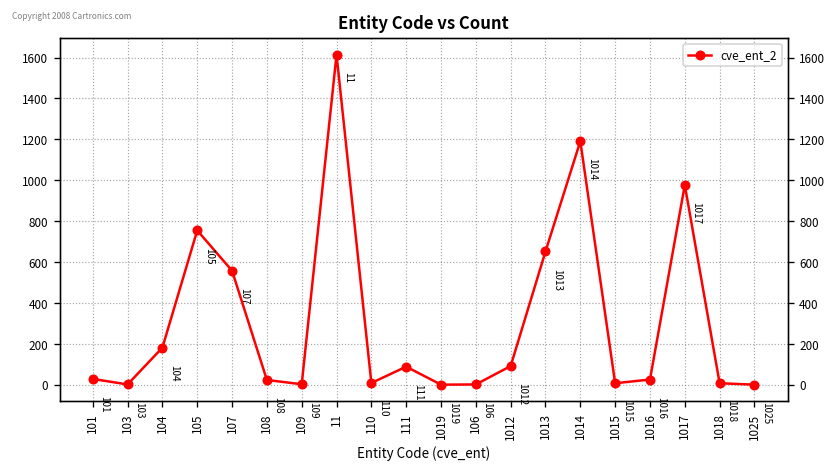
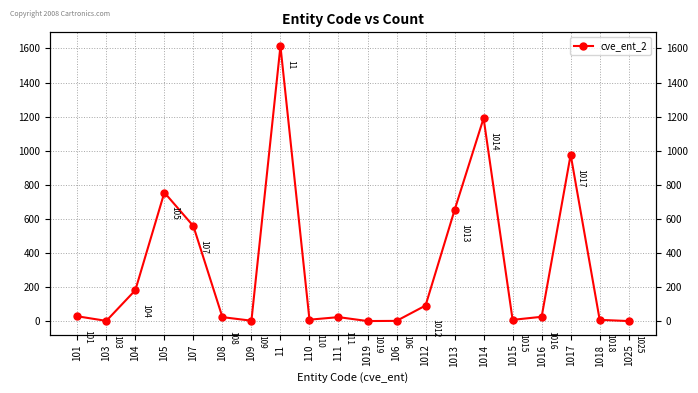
111: 90 -> 20
